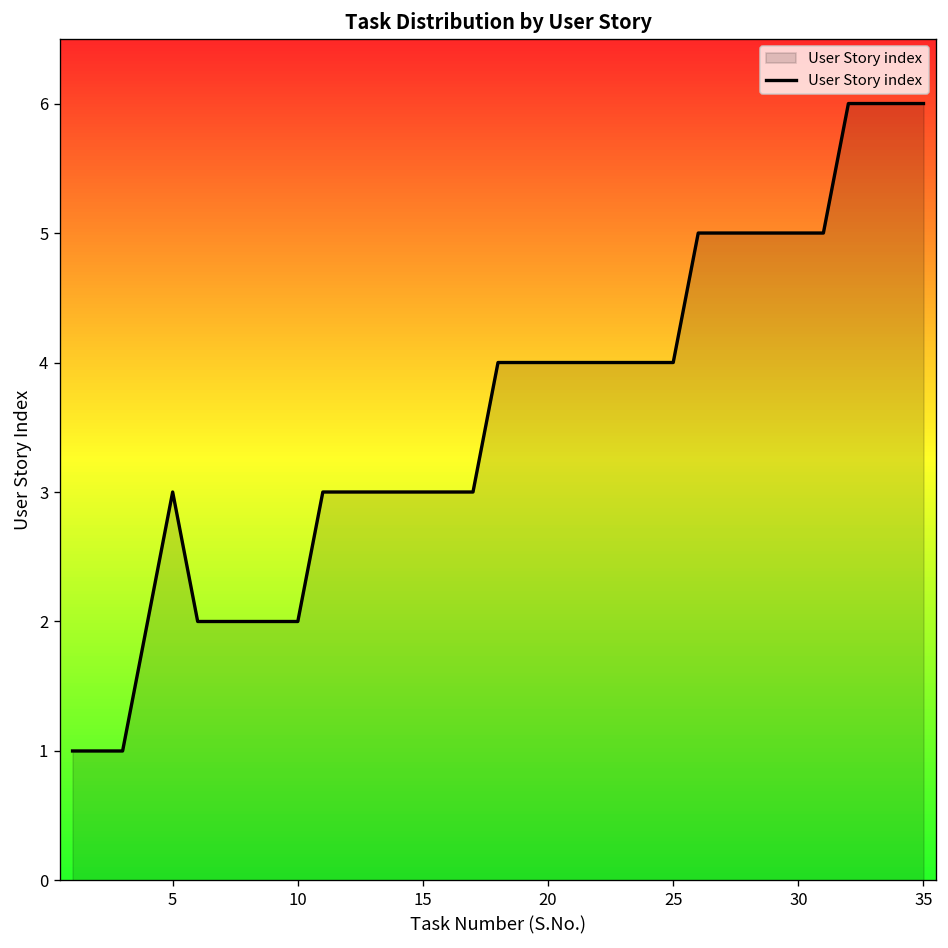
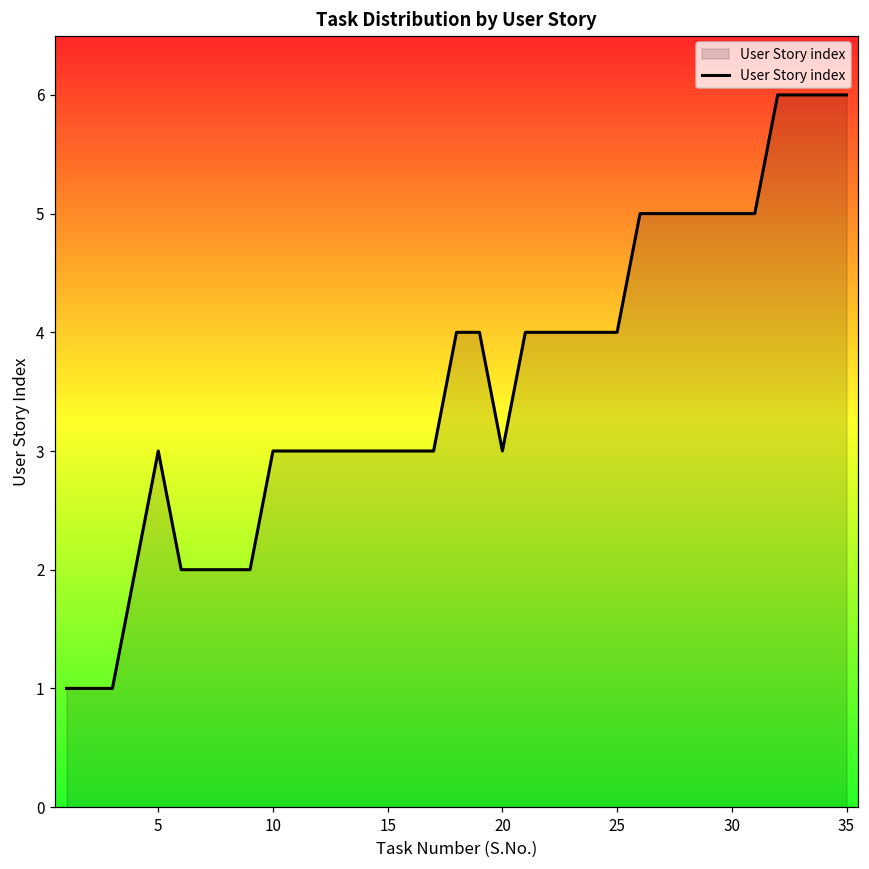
10: 2 -> 3
20: 4 -> 3
